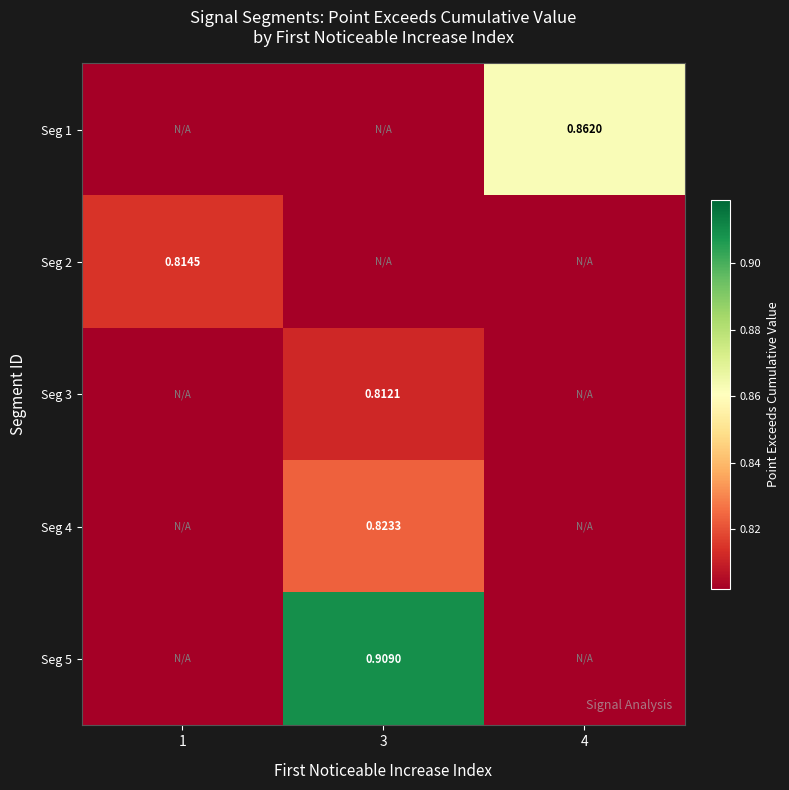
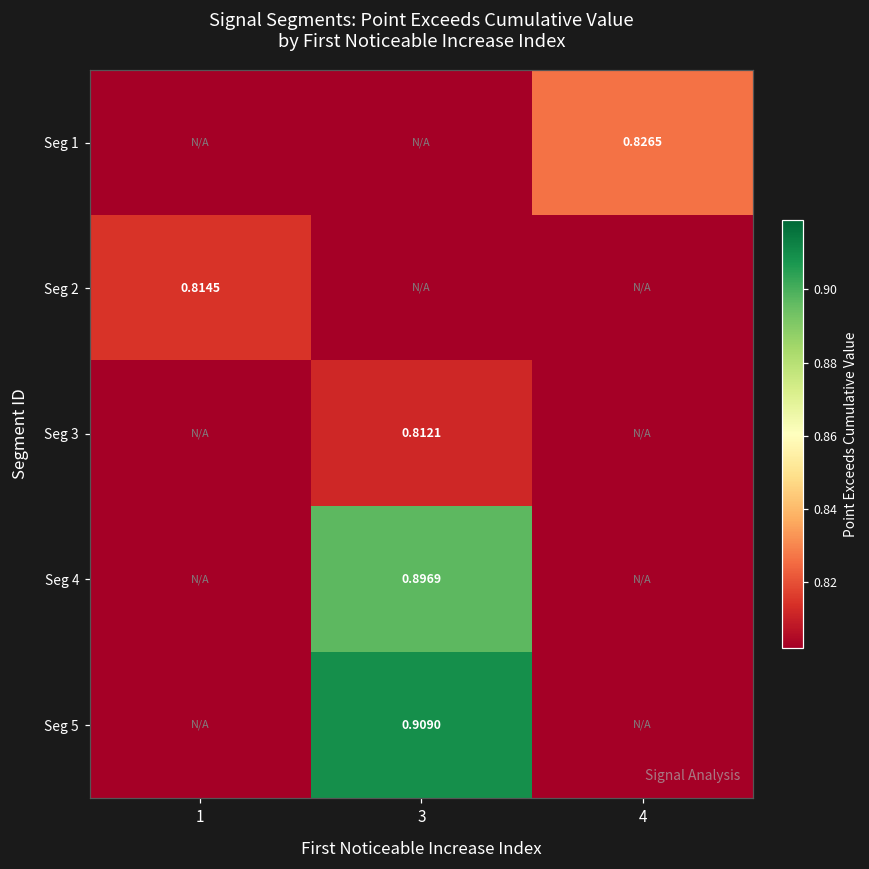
Seg 1, 4: 0.8620 -> 0.8265
Seg 4, 3: 0.8233 -> 0.8969
